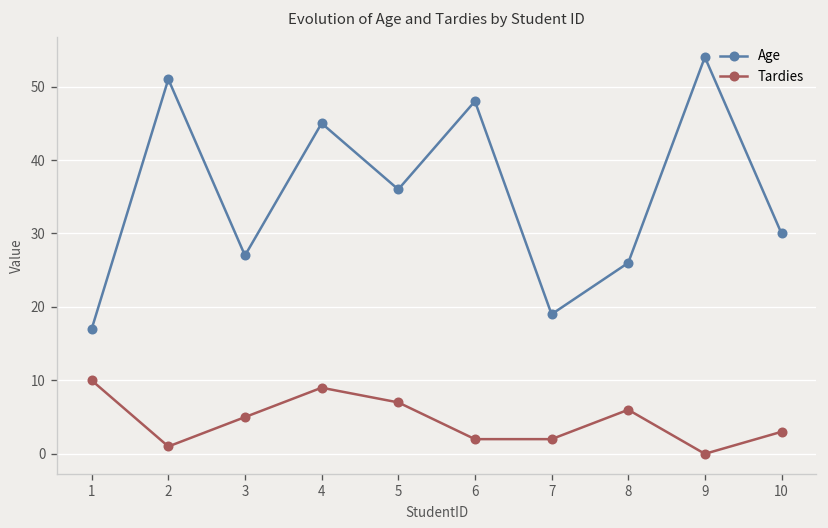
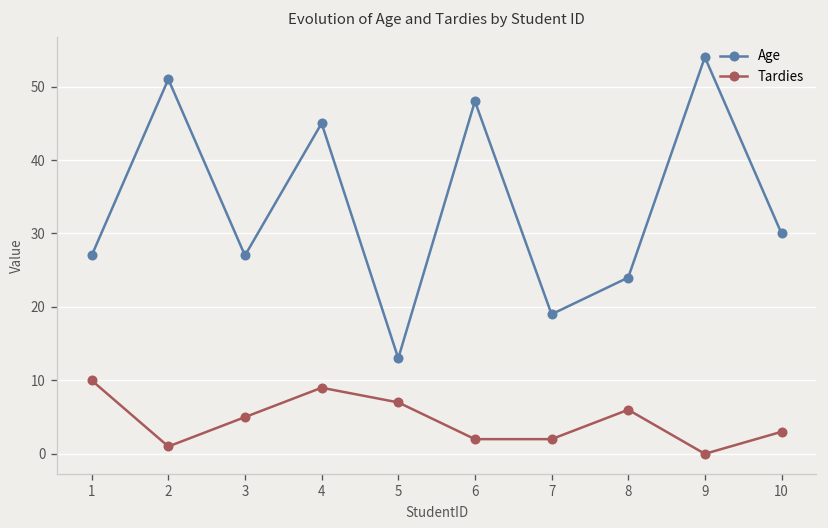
Age, 1: 17 -> 27
Age, 5: 36 -> 13
Age, 8: 26 -> 24
